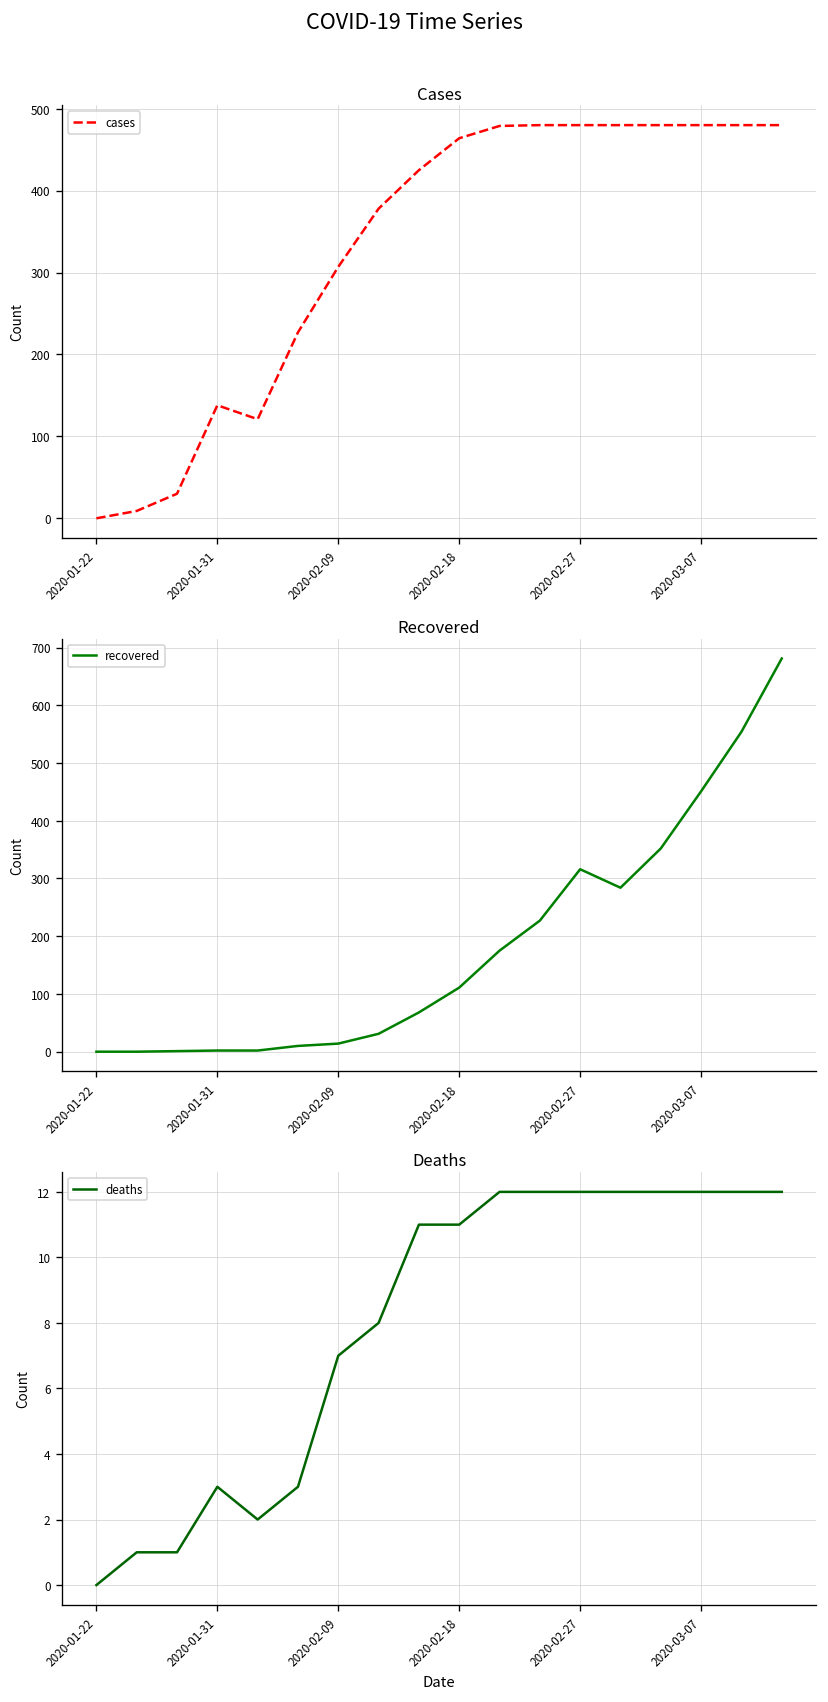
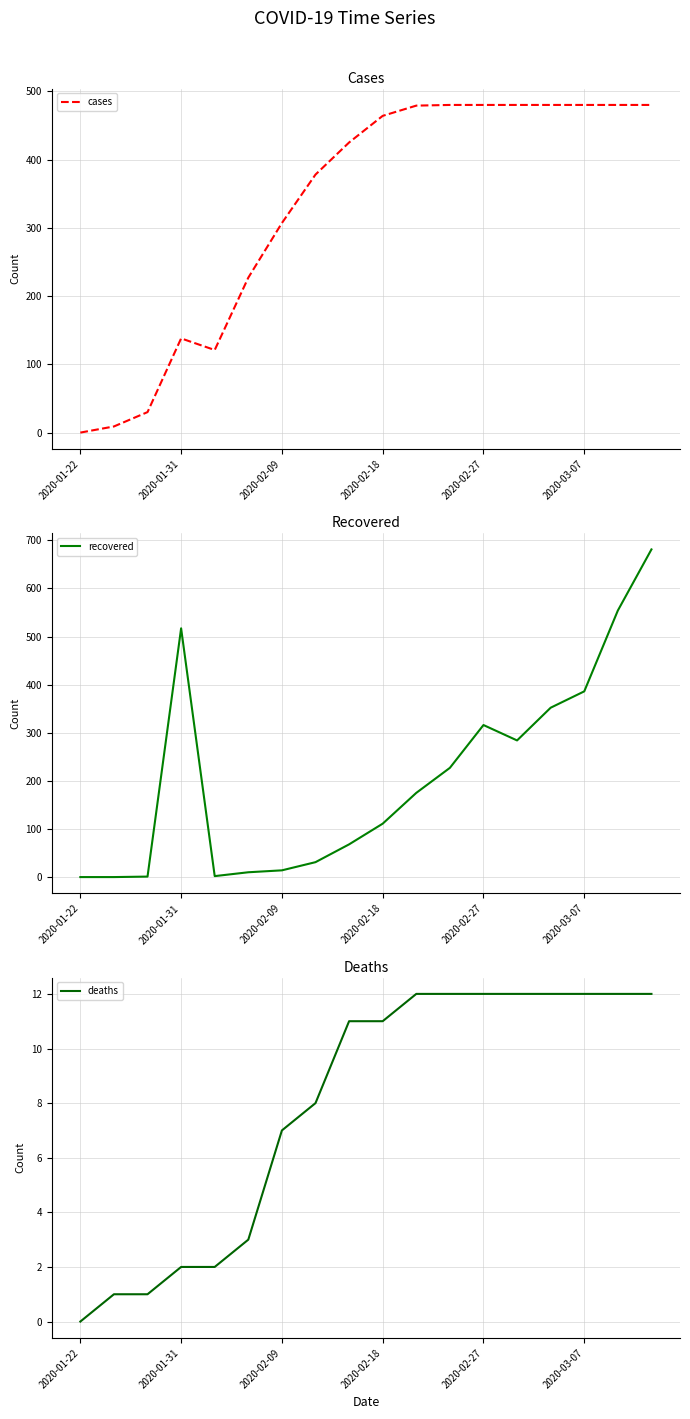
Recovered, 2020-01-31: 0 -> 520
Recovered, 2020-03-07: 450 -> 390
Deaths, 2020-01-31: 3 -> 2
